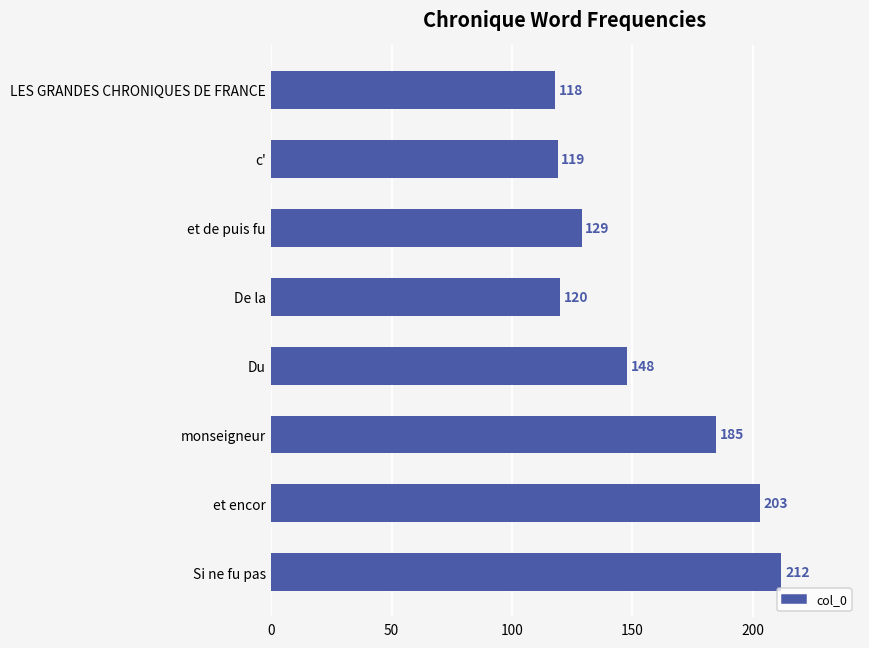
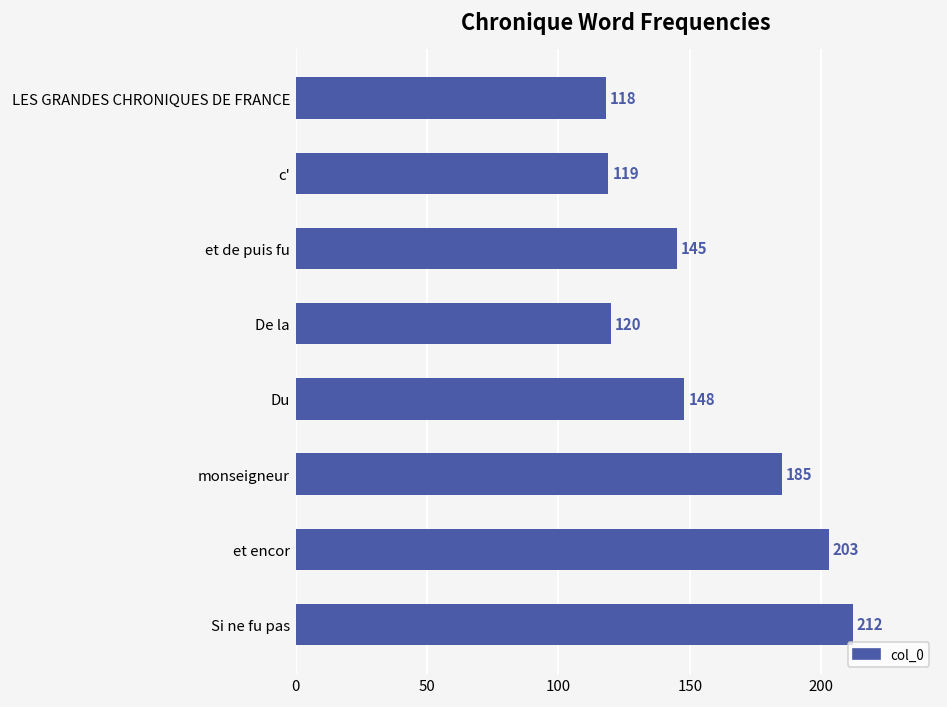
et de puis fu: 129 -> 145
